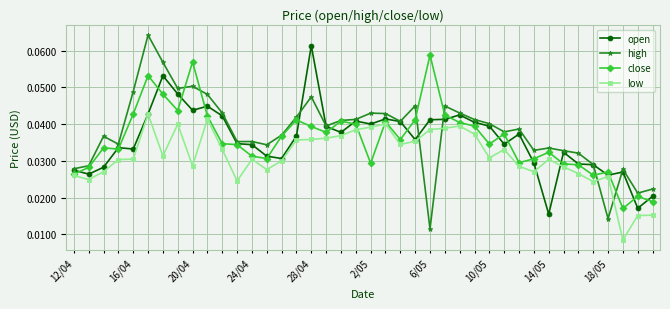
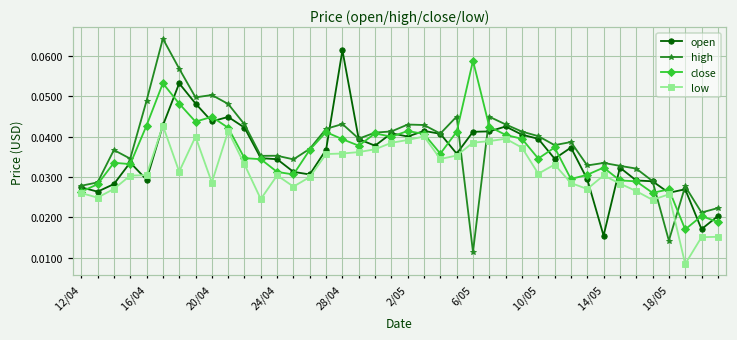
open, 16/04: 0.033 -> 0.029
close, 20/04: 0.057 -> 0.045
high, 28/04: 0.047 -> 0.043
close, 2/05: 0.029 -> 0.041
